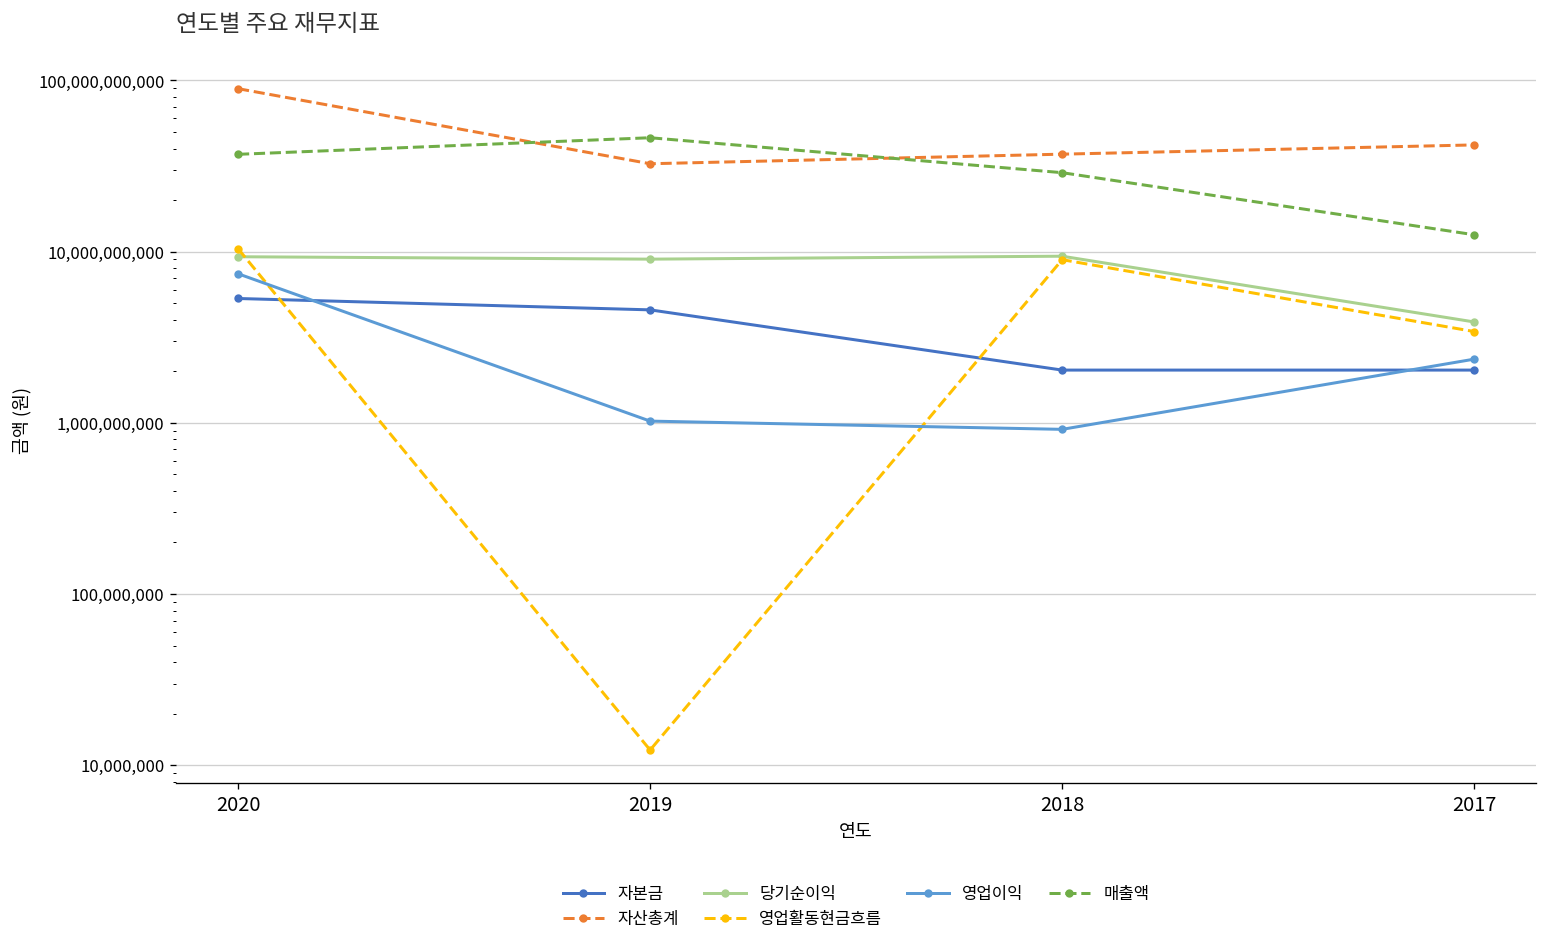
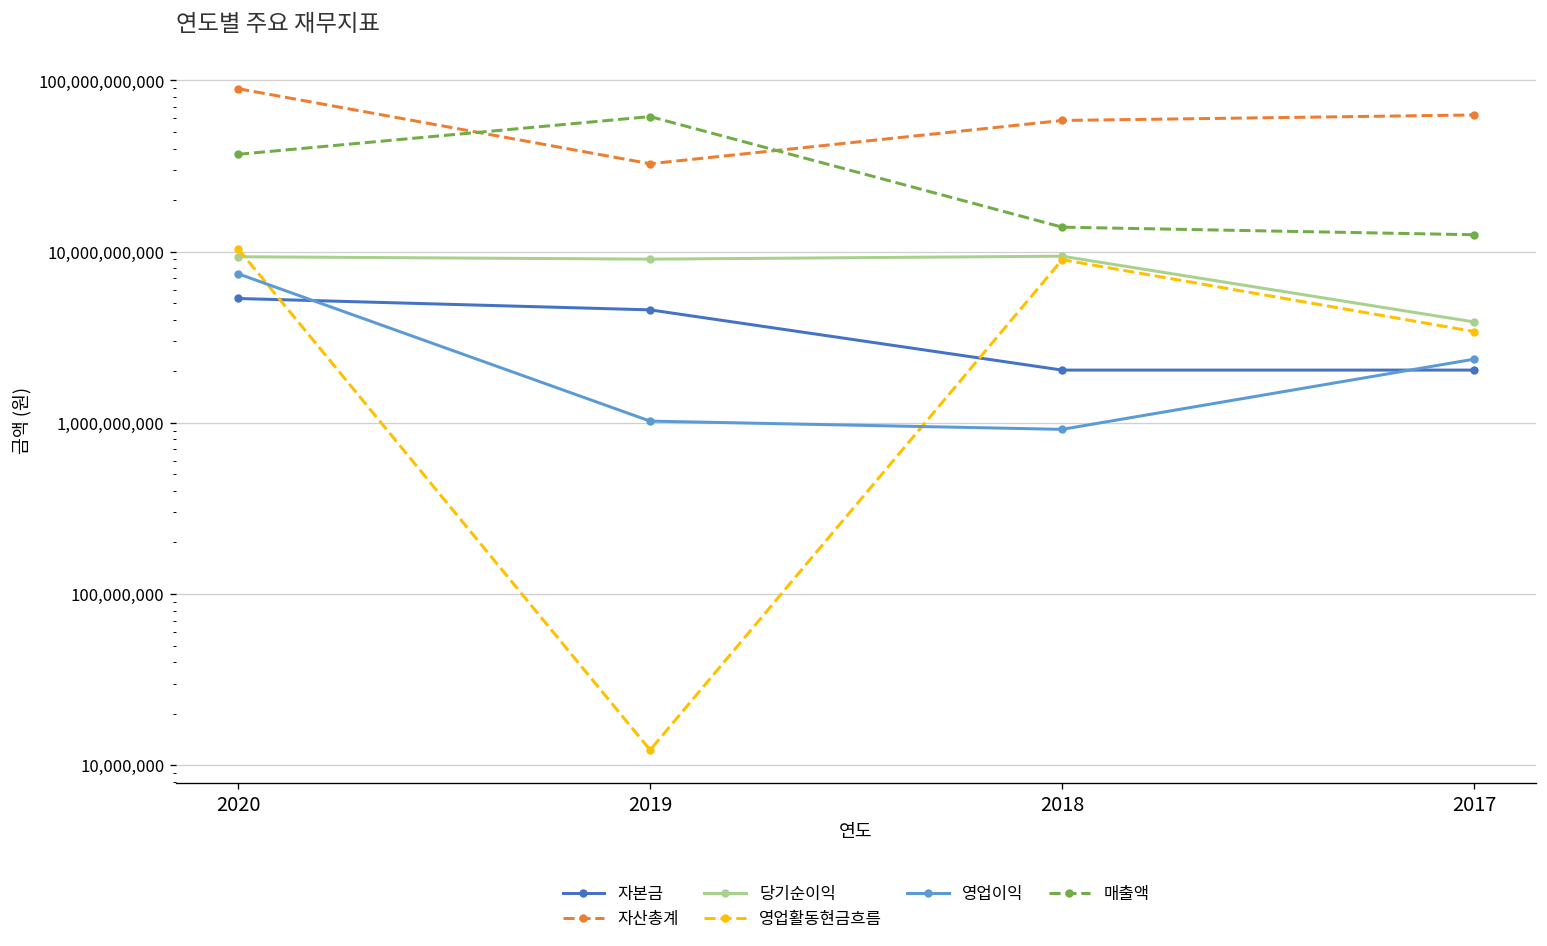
매출액, 2019: 46,000,000,000 -> 62,000,000,000
자산총계, 2018: 37,000,000,000 -> 58,000,000,000
매출액, 2018: 29,000,000,000 -> 14,000,000,000
자산총계, 2017: 42,000,000,000 -> 60,000,000,000
